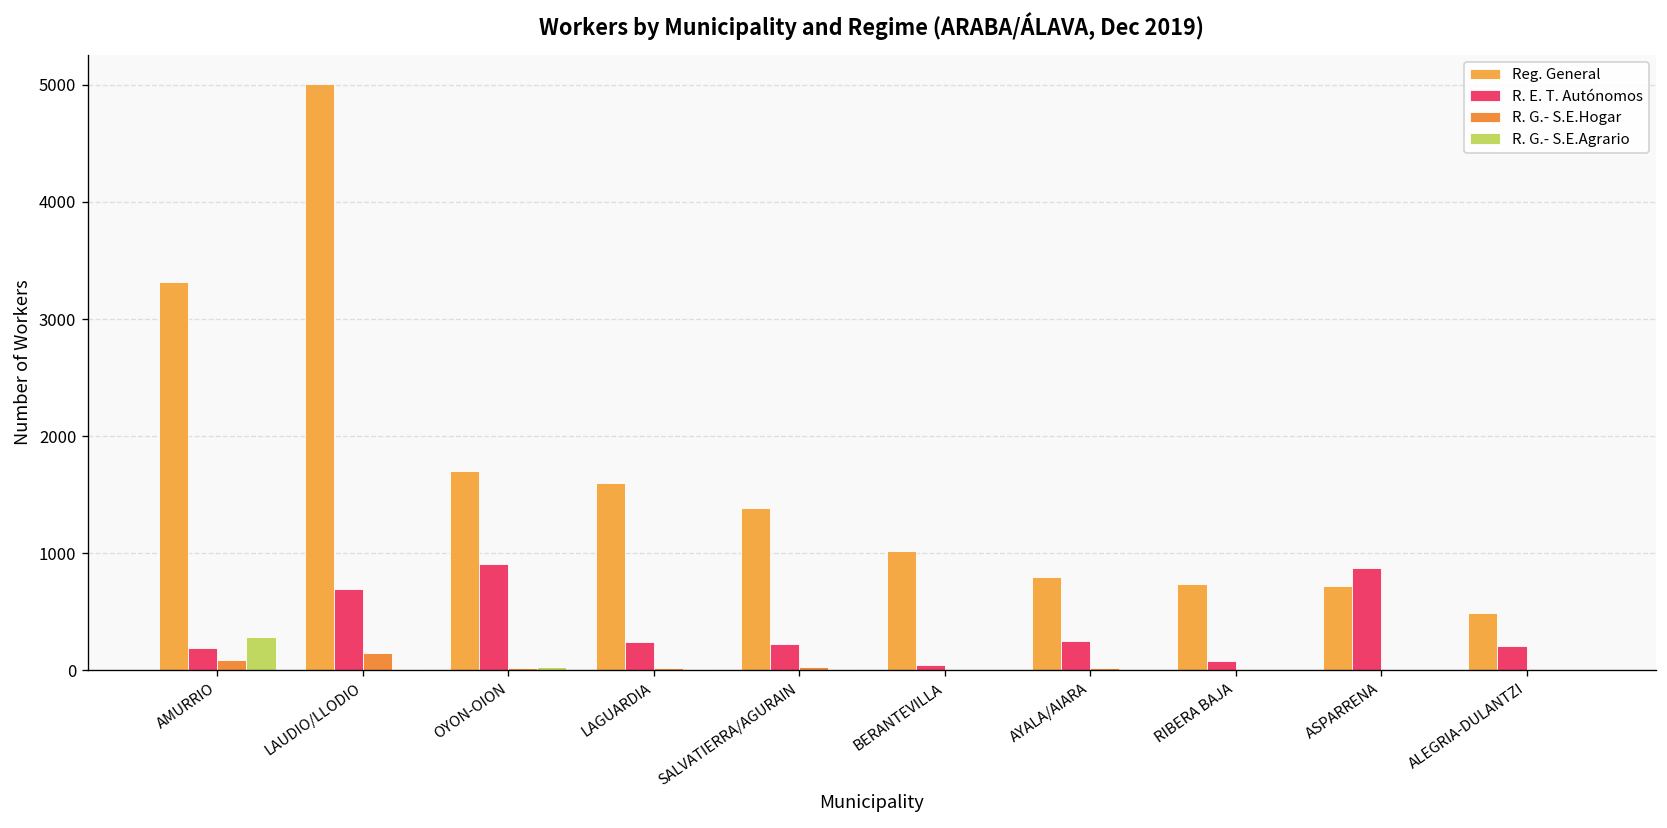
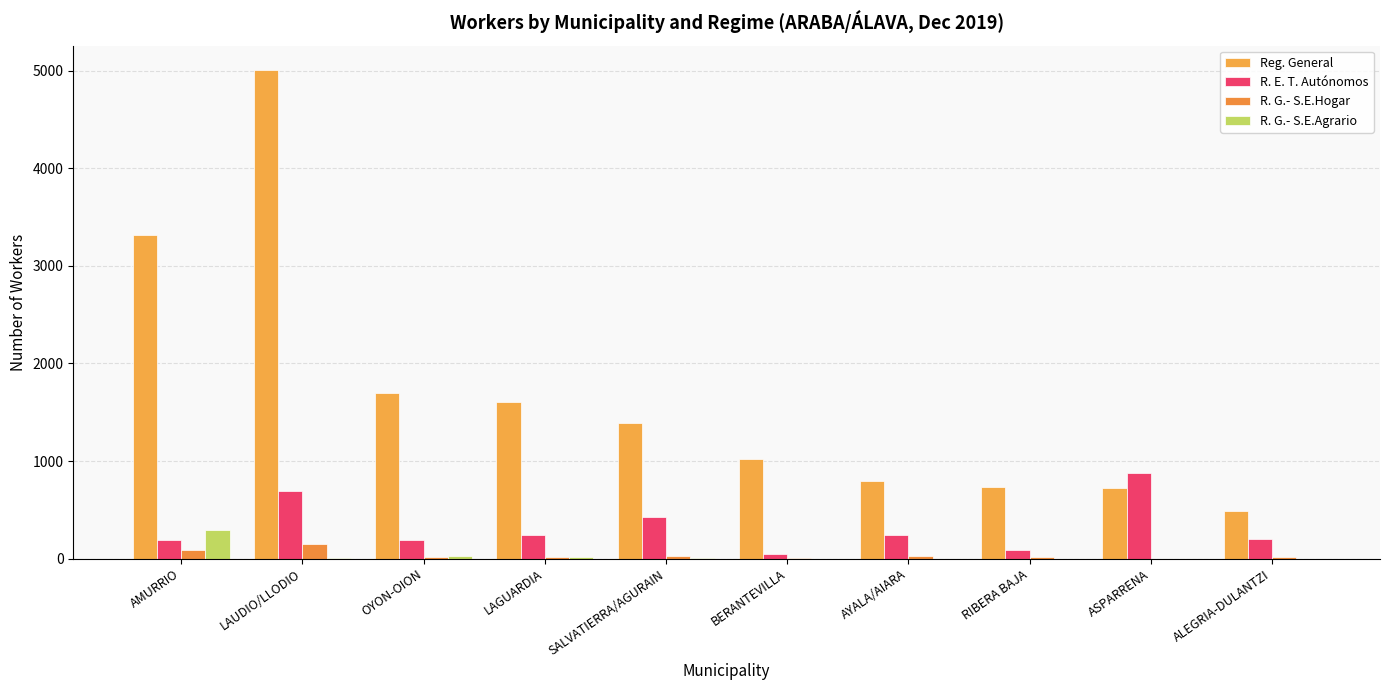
R. E. T. Autónomos, OYON-OION: 900 -> 200
R. E. T. Autónomos, SALVATIERRA/AGURAIN: 200 -> 400
